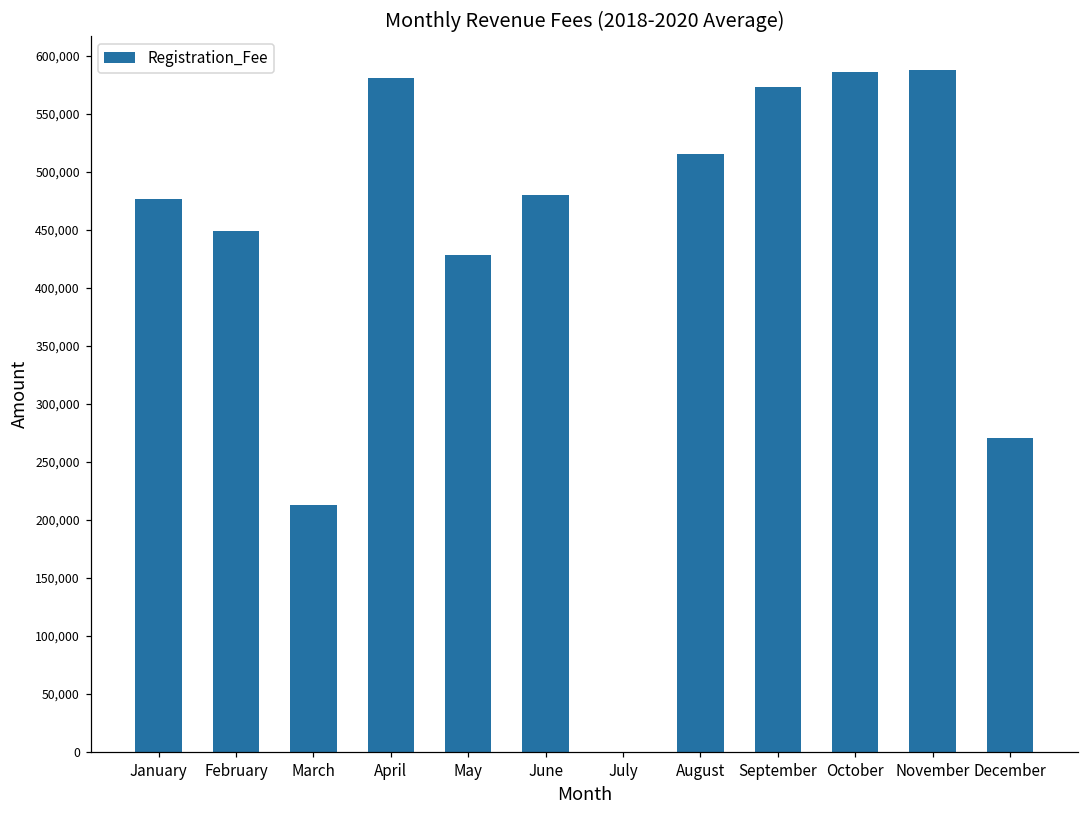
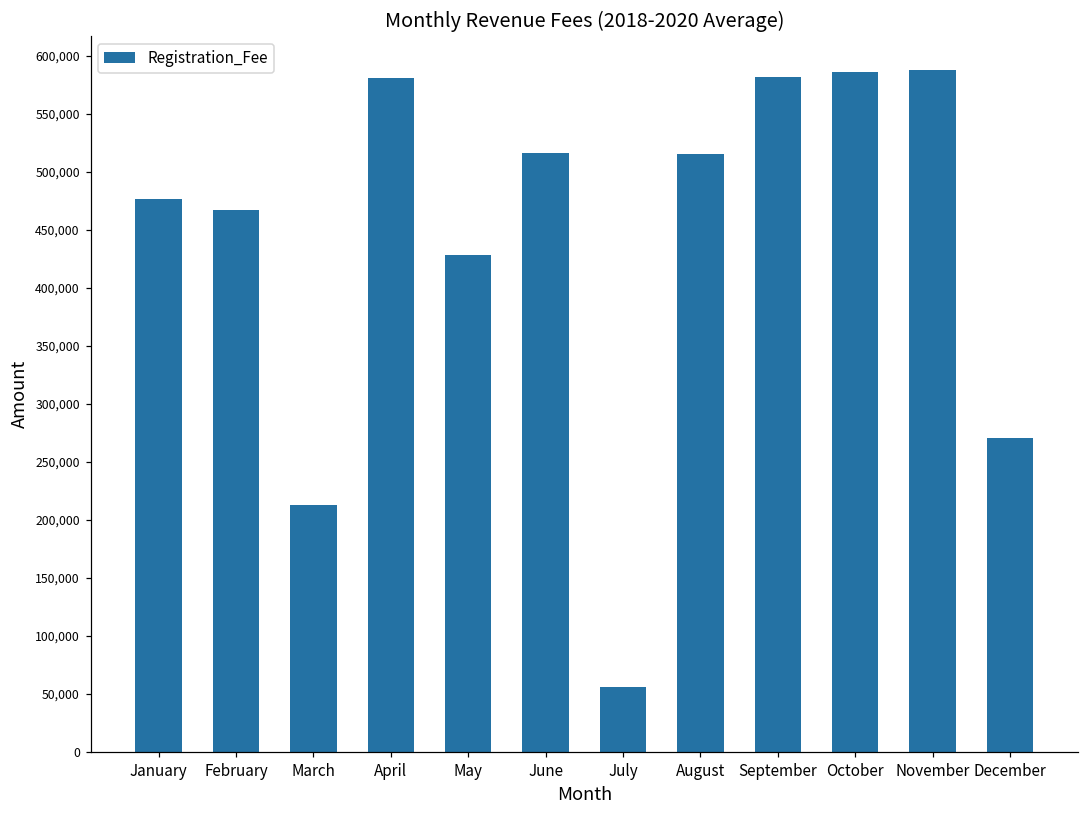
February: 449,000 -> 467,000
June: 480,000 -> 516,000
July: 0 -> 56,000
September: 573,000 -> 582,000
